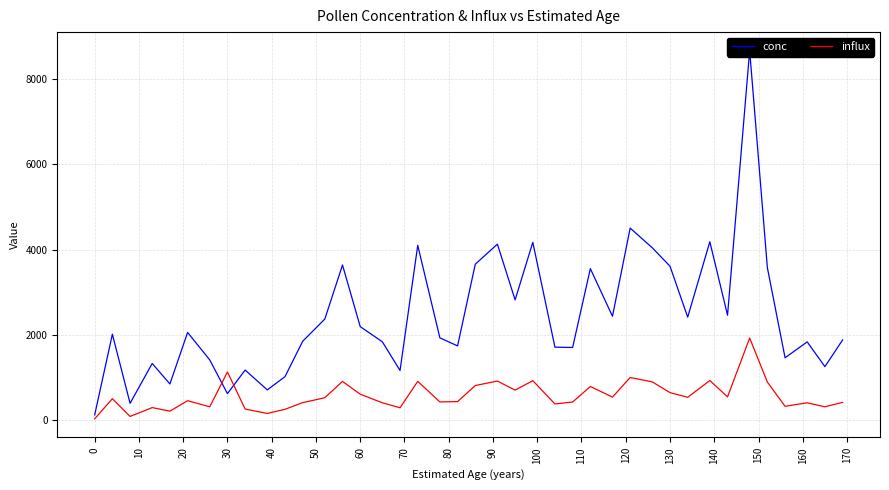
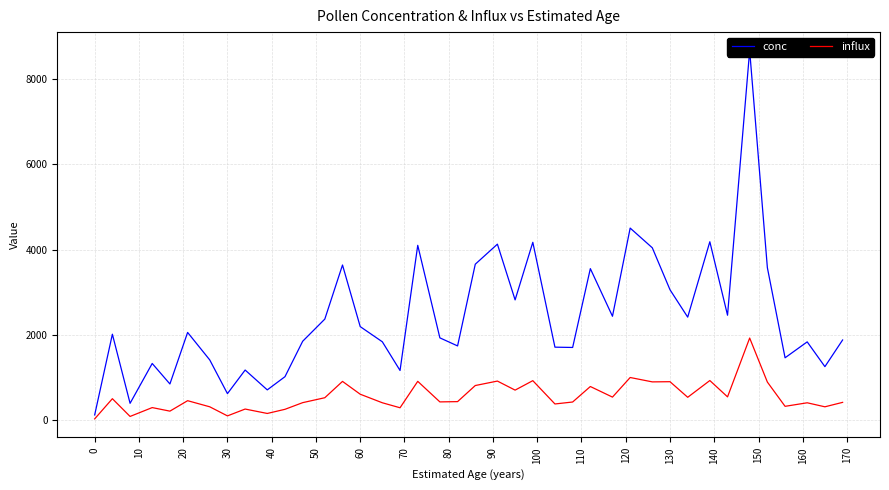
influx, 30: 1100 -> 100
conc, 130: 3600 -> 3100
influx, 130: 600 -> 900
